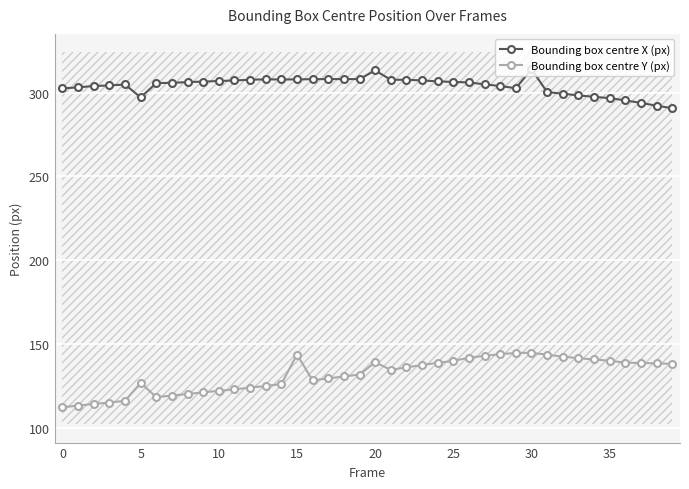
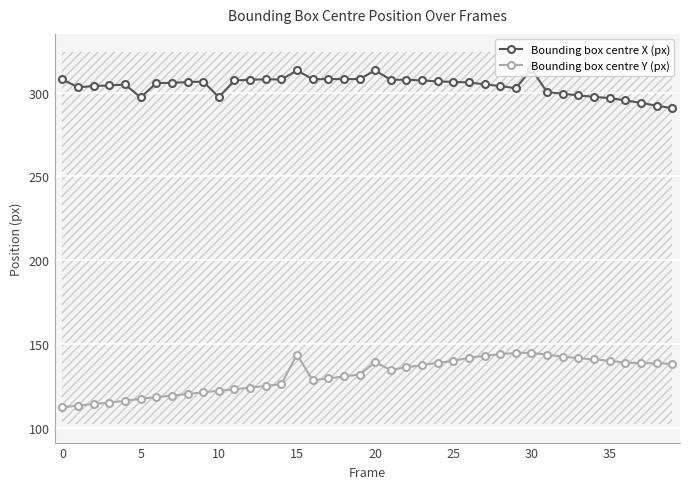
Bounding box centre X (px), 0: 303 -> 308
Bounding box centre Y (px), 5: 127 -> 118
Bounding box centre X (px), 10: 307 -> 297
Bounding box centre X (px), 15: 308 -> 313
